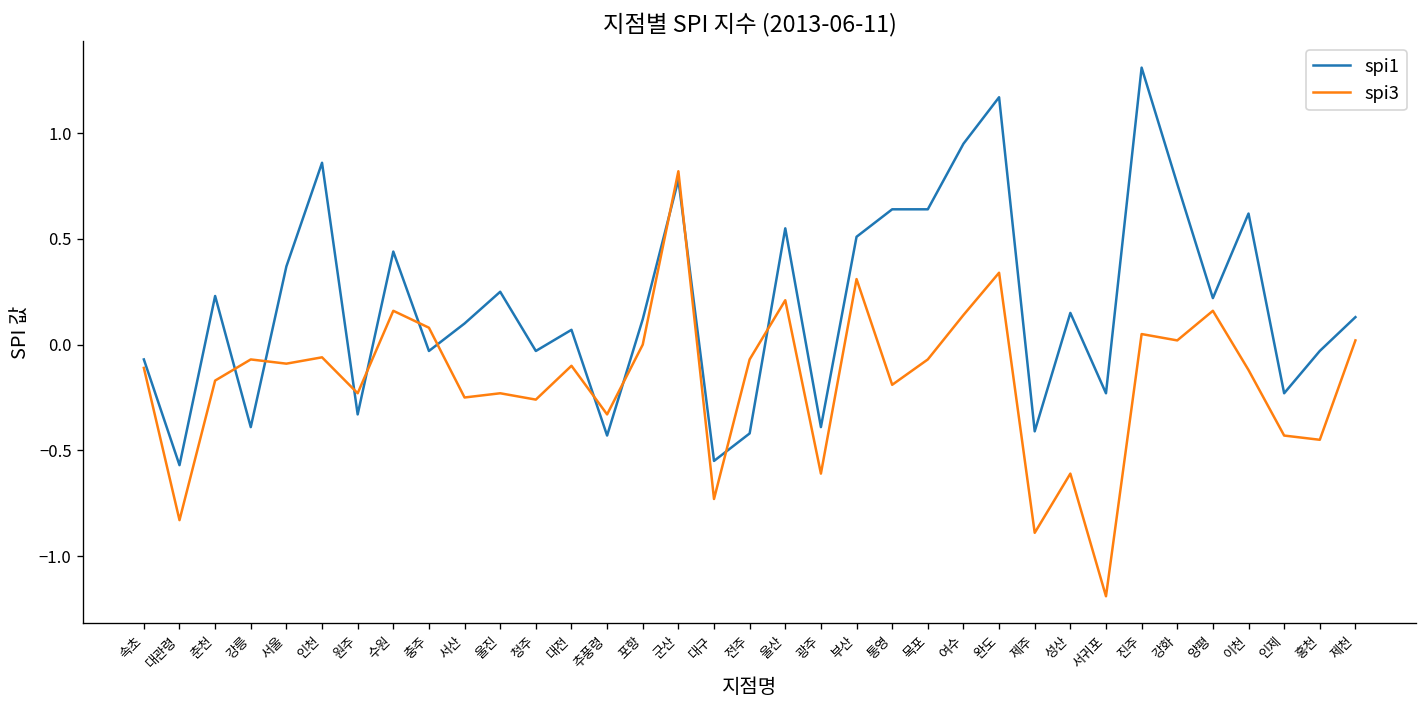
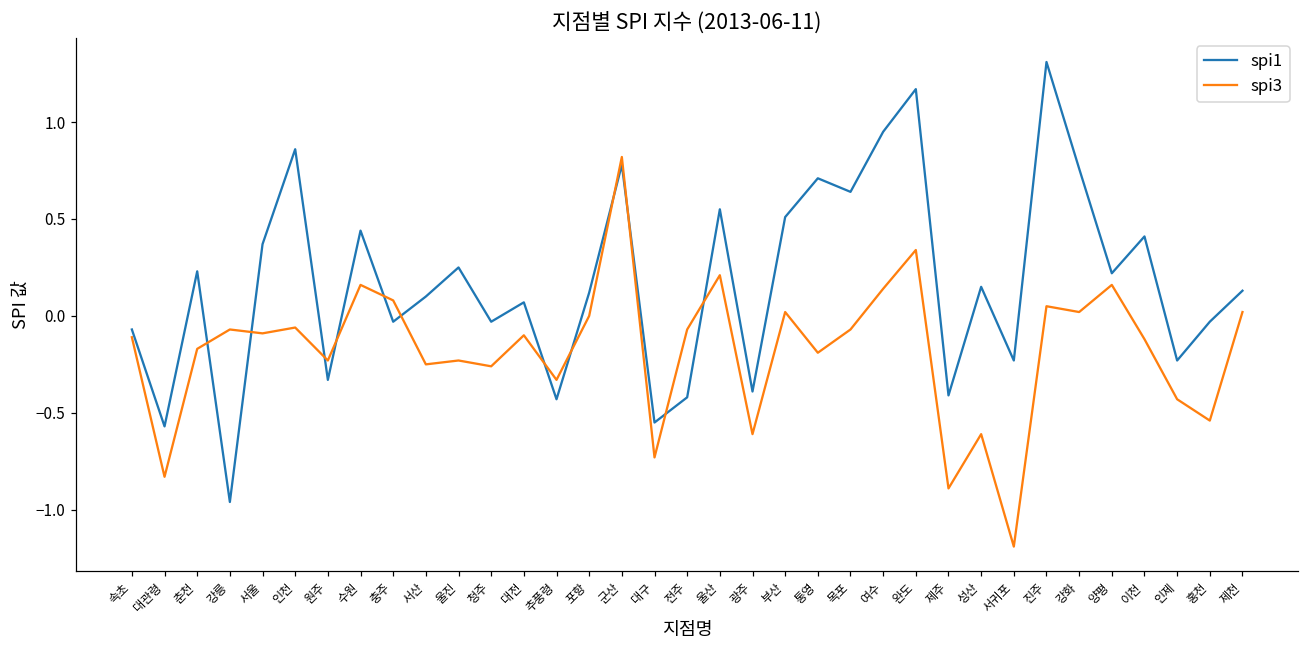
spi1, 강릉: -0.39 -> -0.96
spi3, 부산: 0.31 -> 0.02
spi1, 통영: 0.64 -> 0.71
spi1, 이천: 0.62 -> 0.41
spi3, 홍천: -0.45 -> -0.54
